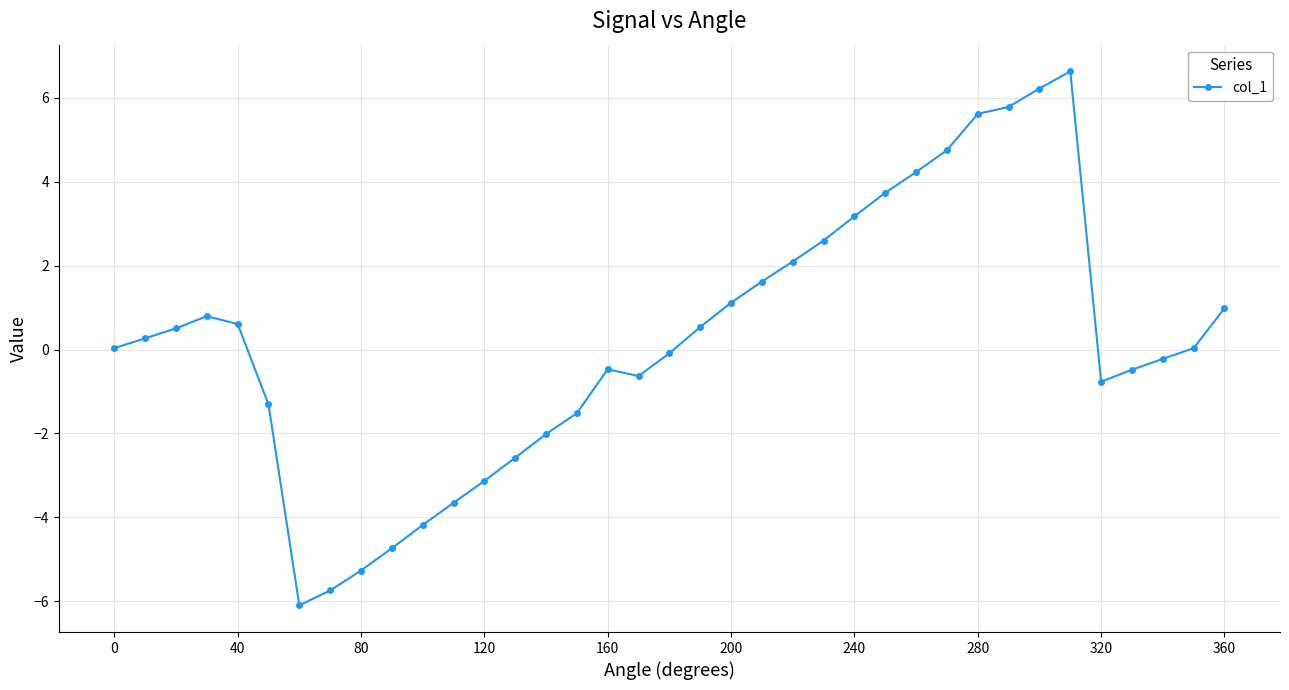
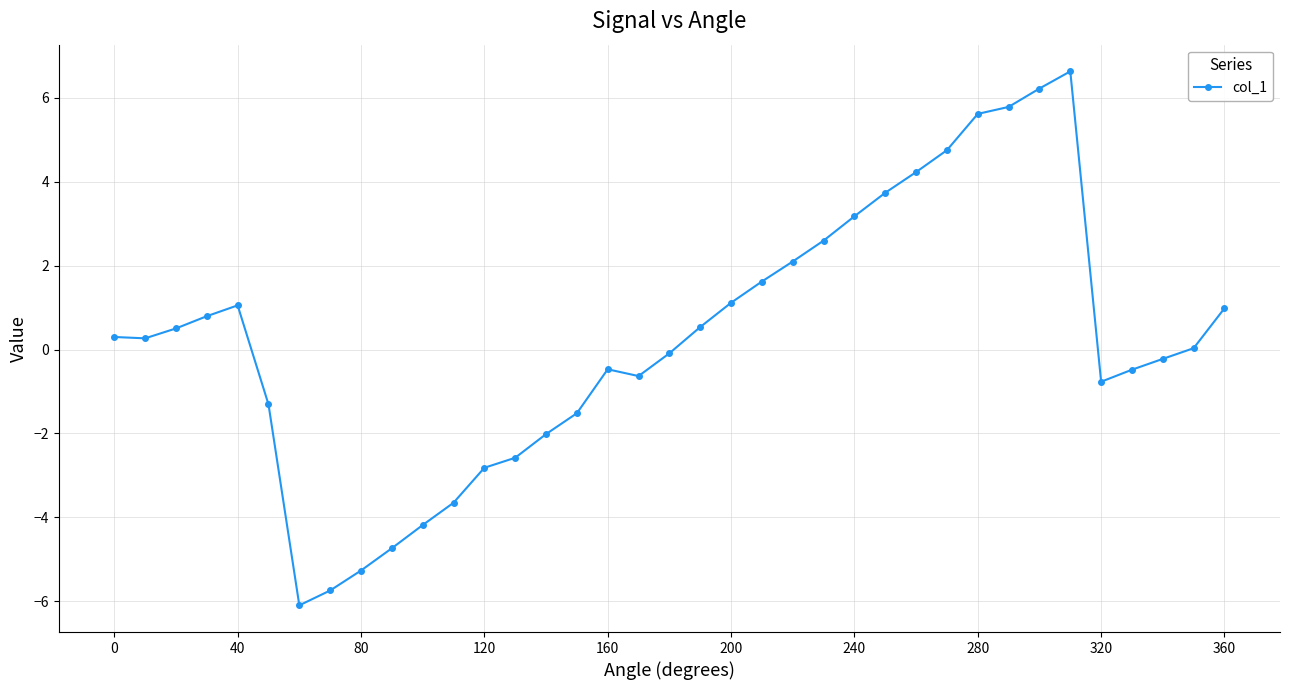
0: 0.0 -> 0.3
40: 0.6 -> 1.1
120: -3.1 -> -2.8
